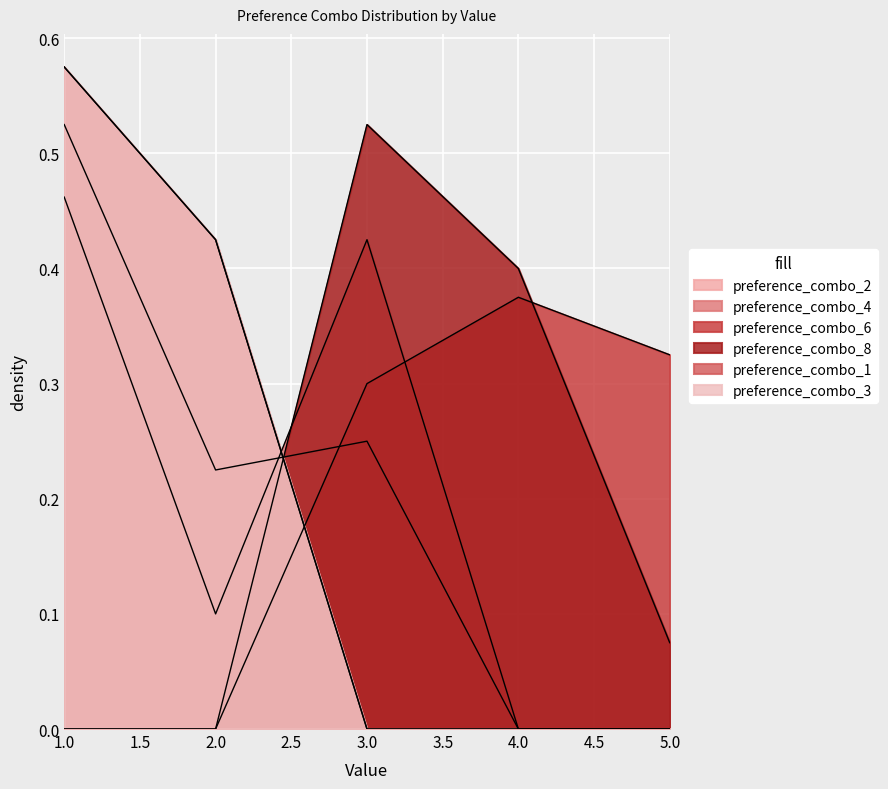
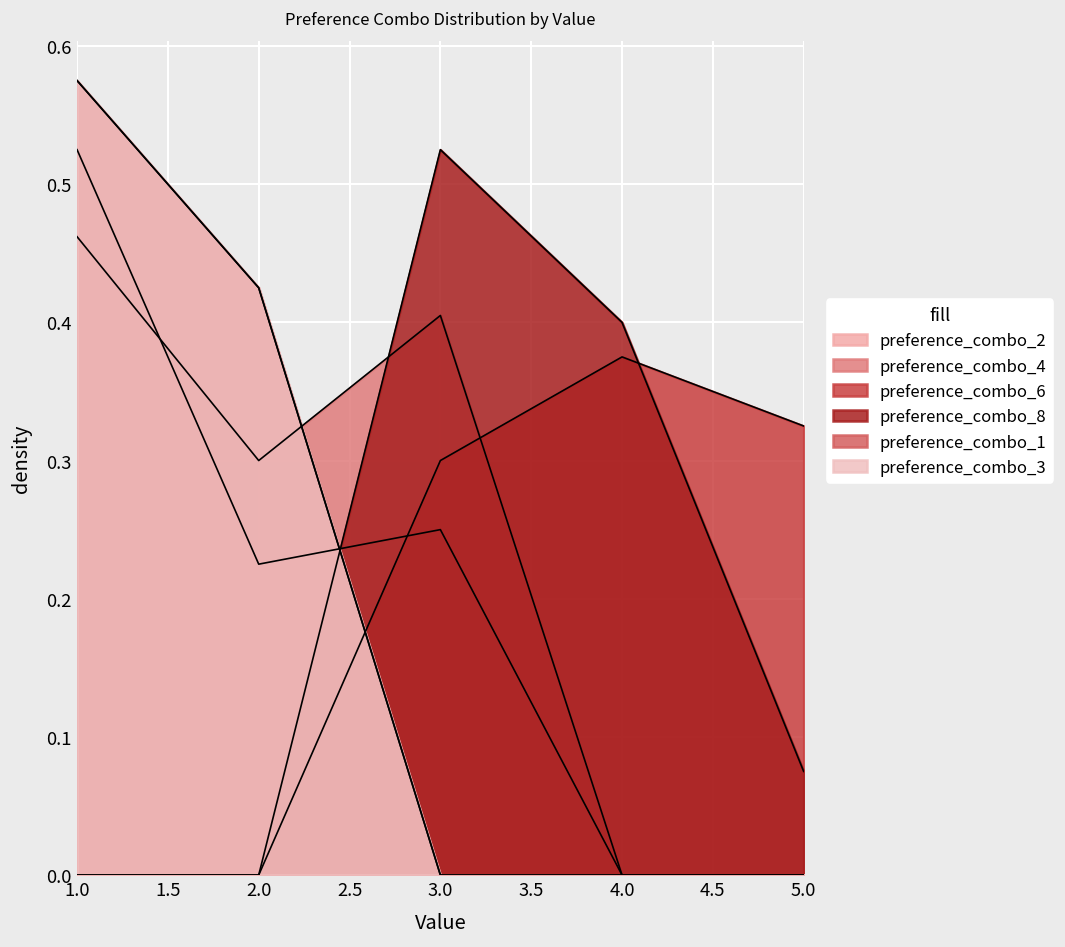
preference_combo_4, 2.0: 0.1 -> 0.3
preference_combo_4, 3.0: 0.425 -> 0.405
